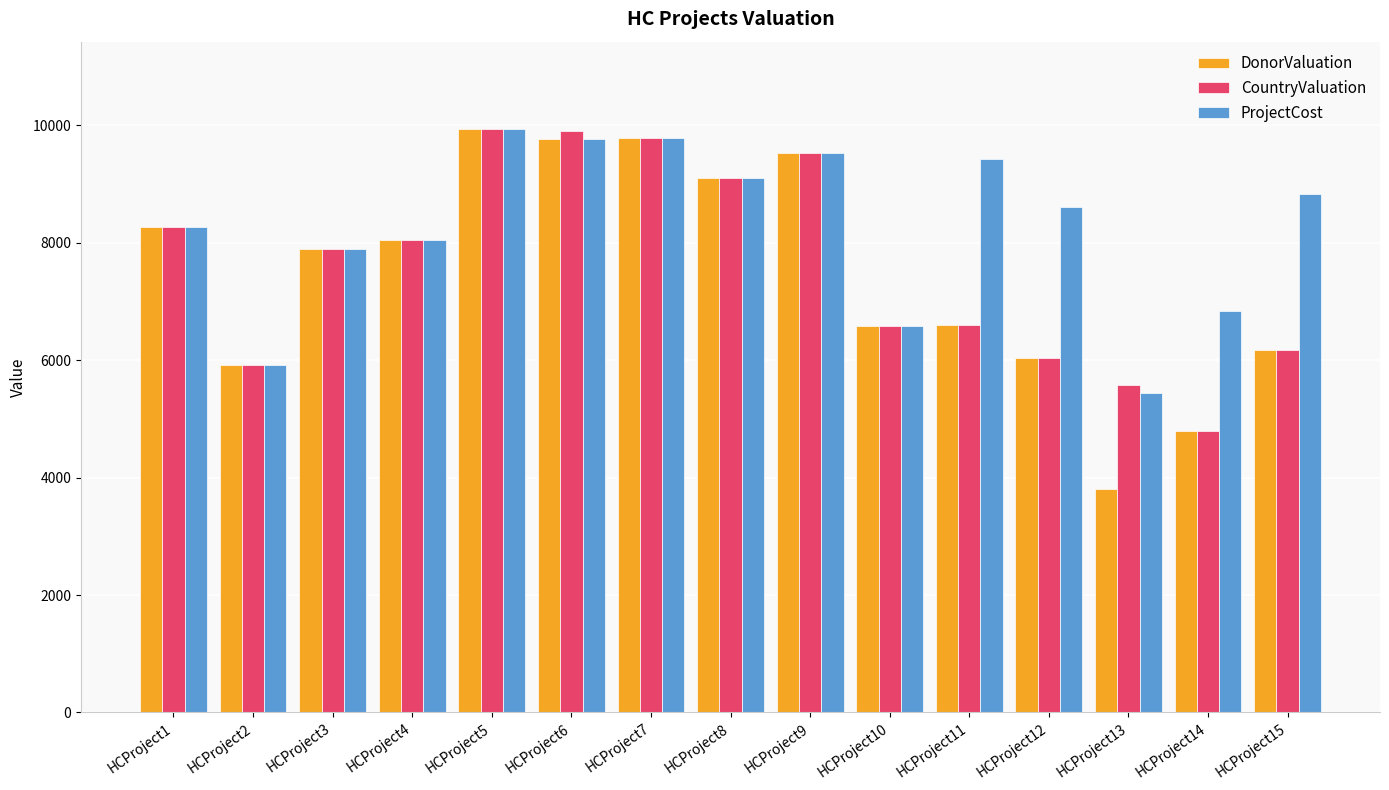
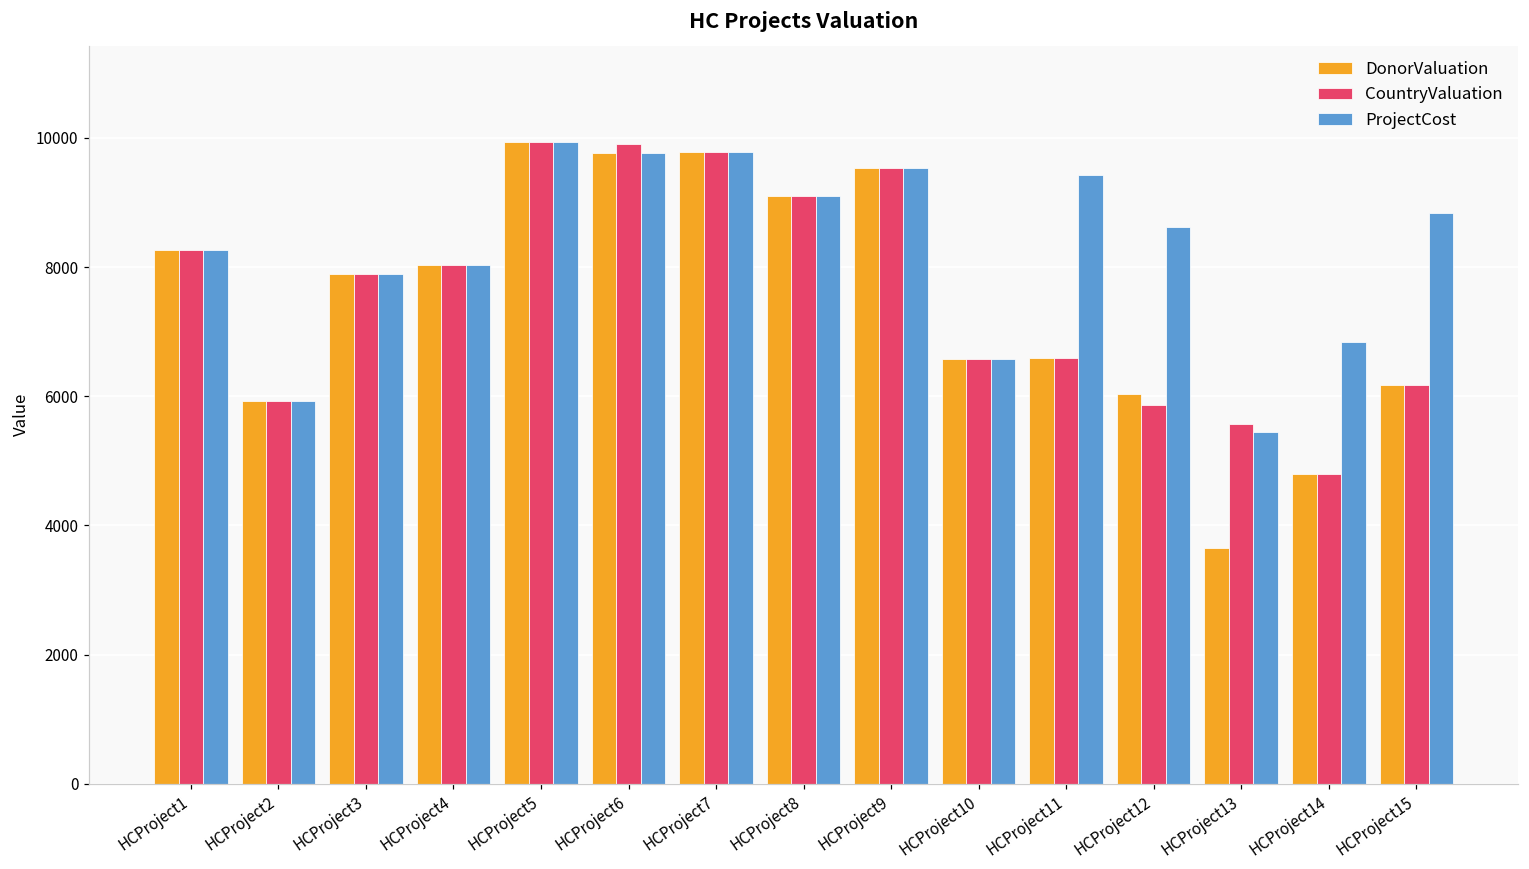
CountryValuation, HCProject12: 6000 -> 5900
DonorValuation, HCProject13: 3800 -> 3700
